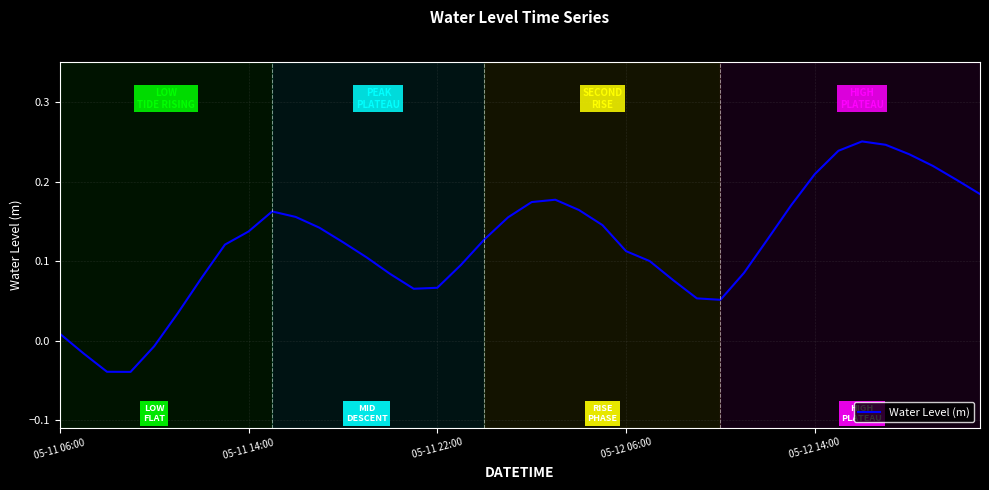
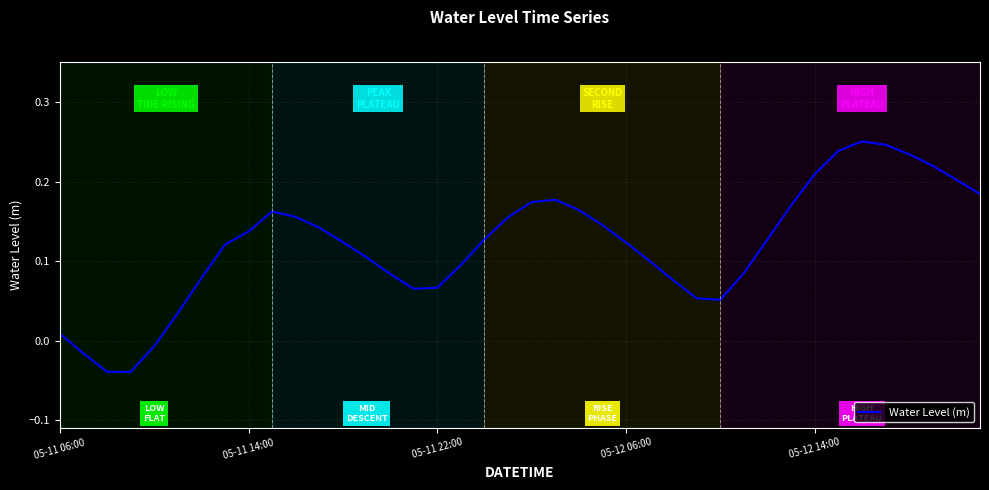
05-12 06:00: 0.11 -> 0.12
